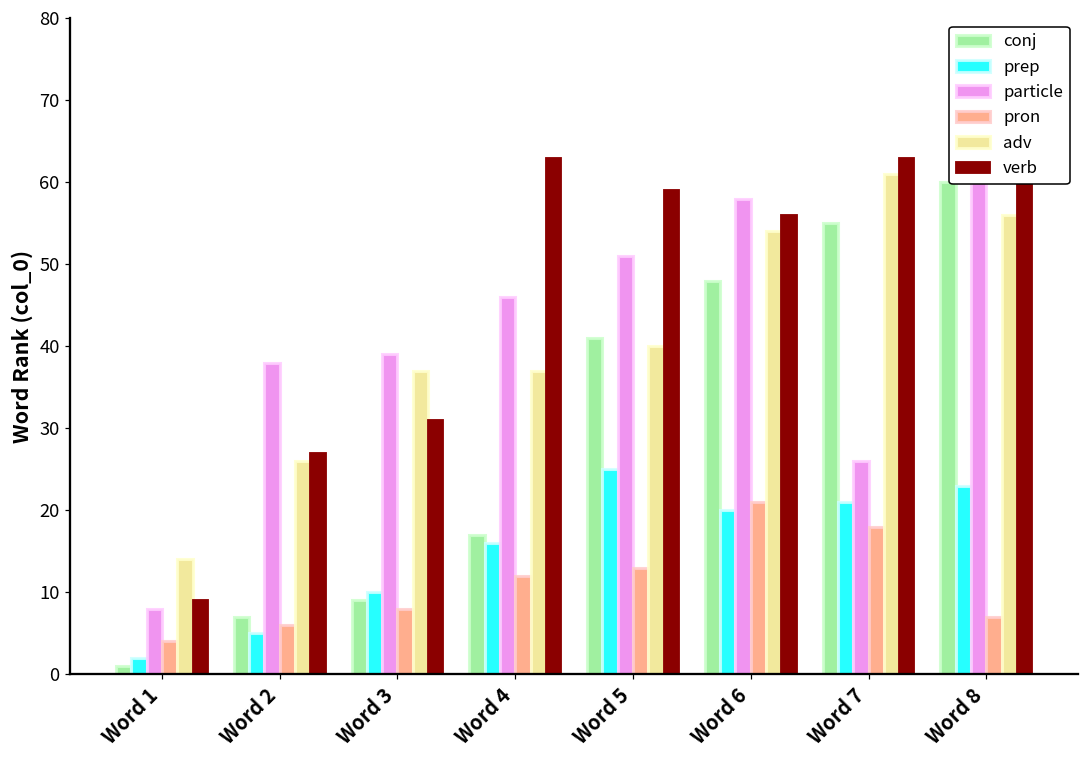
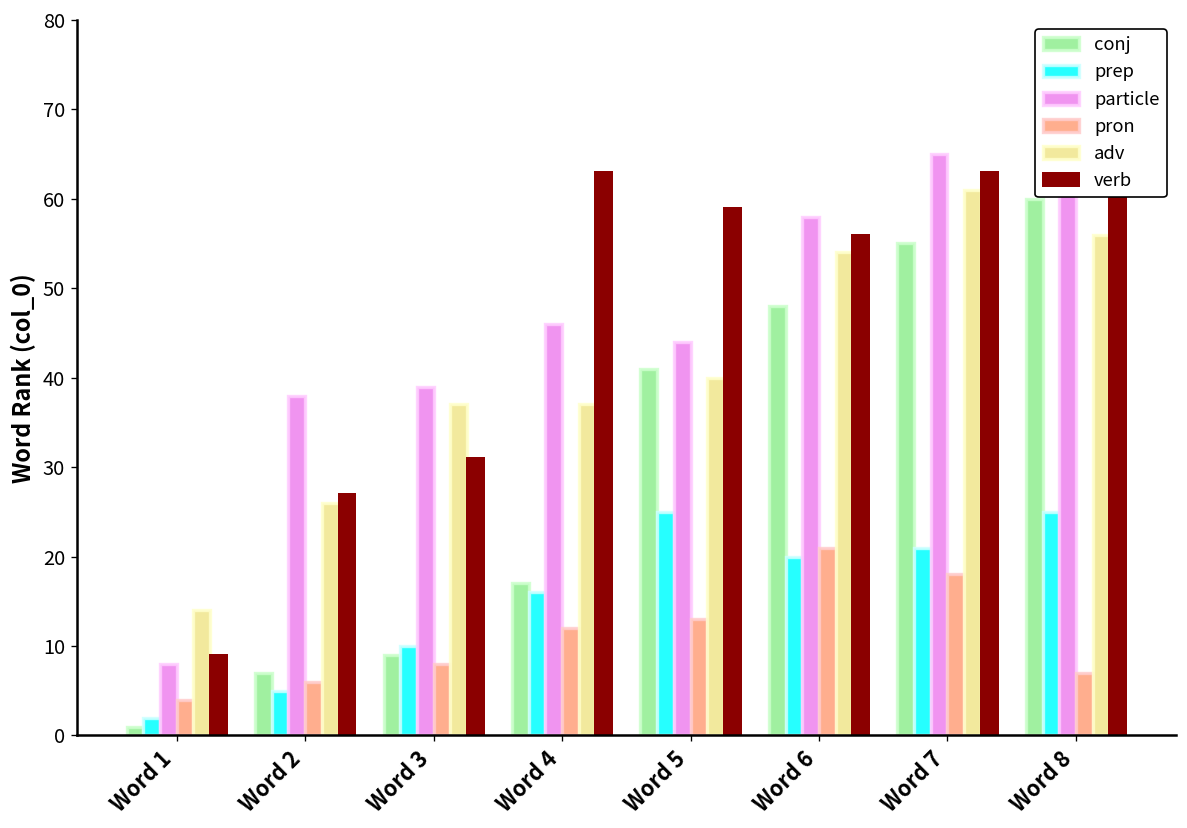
particle, Word 5: 51 -> 44
particle, Word 7: 26 -> 65
prep, Word 8: 23 -> 25
